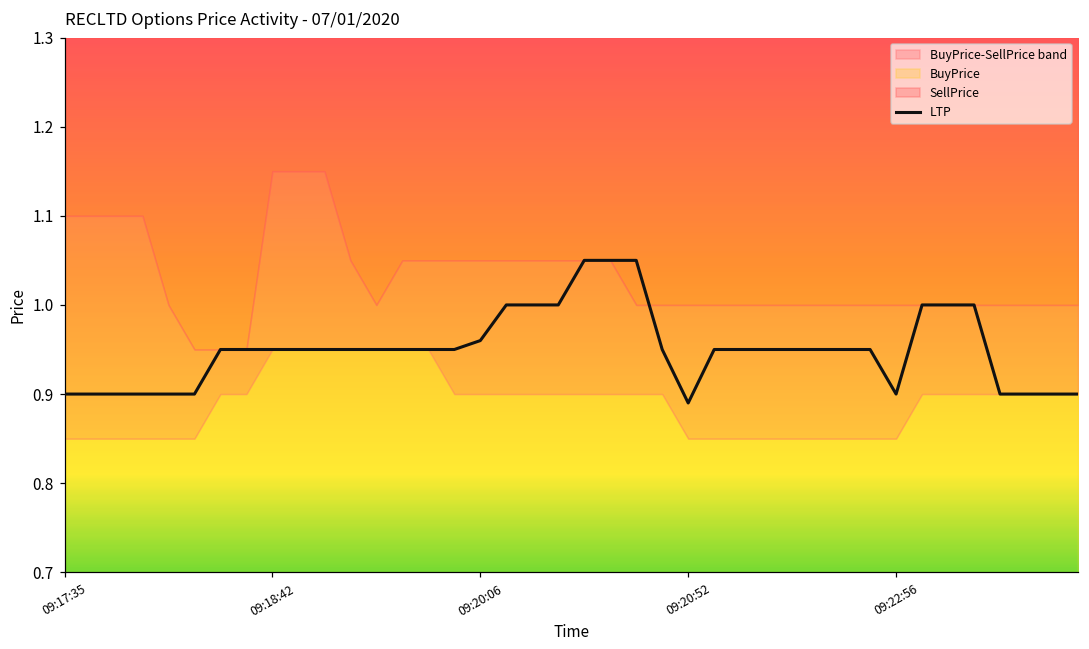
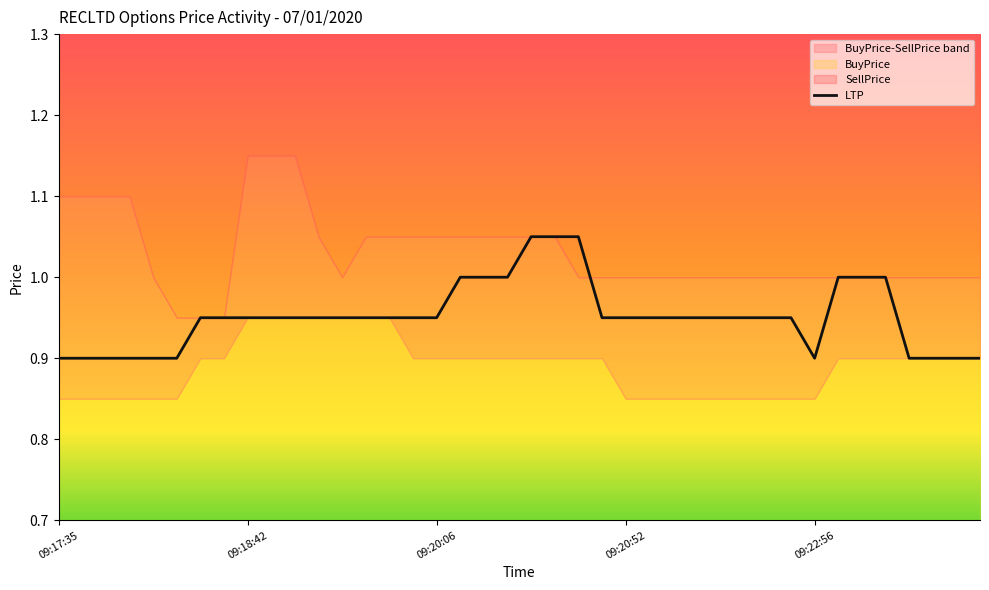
LTP, 09:20:06: 0.96 -> 0.95
LTP, 09:20:52: 0.89 -> 0.95
